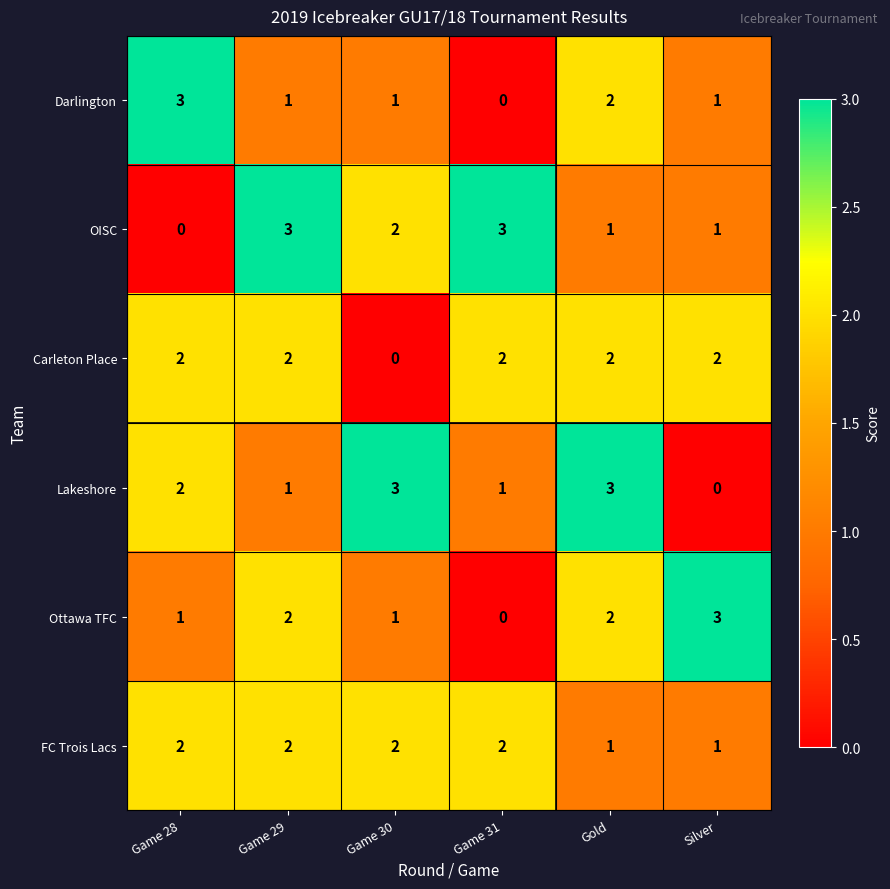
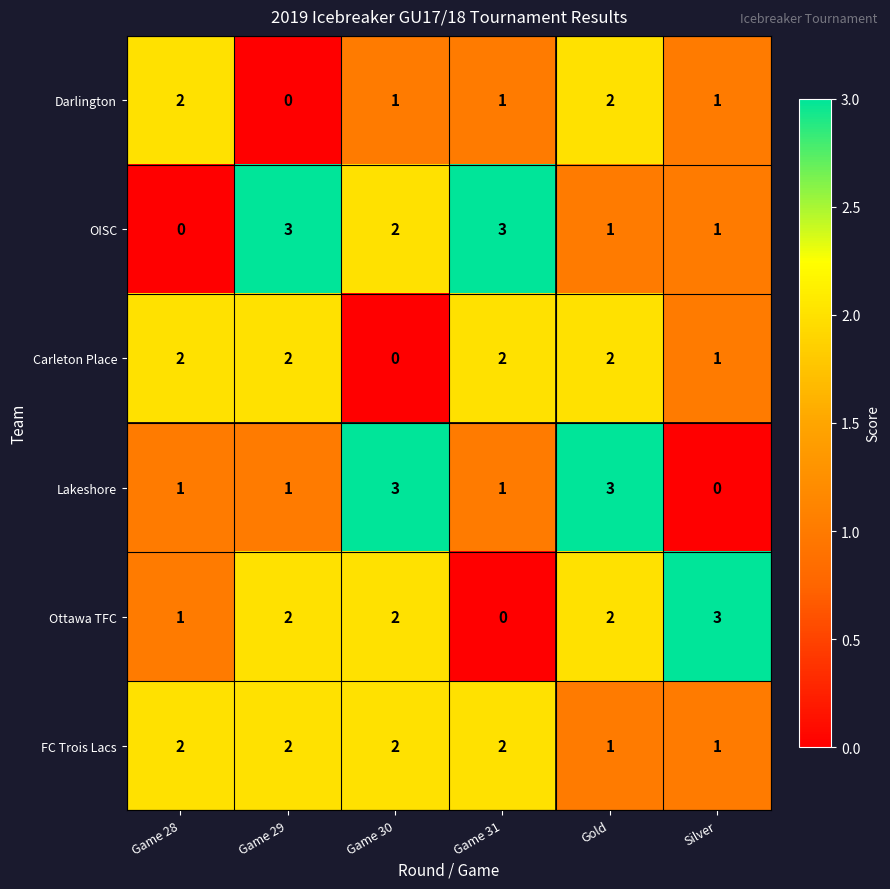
Darlington, Game 28: 3 -> 2
Darlington, Game 29: 1 -> 0
Darlington, Game 31: 0 -> 1
Carleton Place, Silver: 2 -> 1
Lakeshore, Game 28: 2 -> 1
Ottawa TFC, Game 30: 1 -> 2
